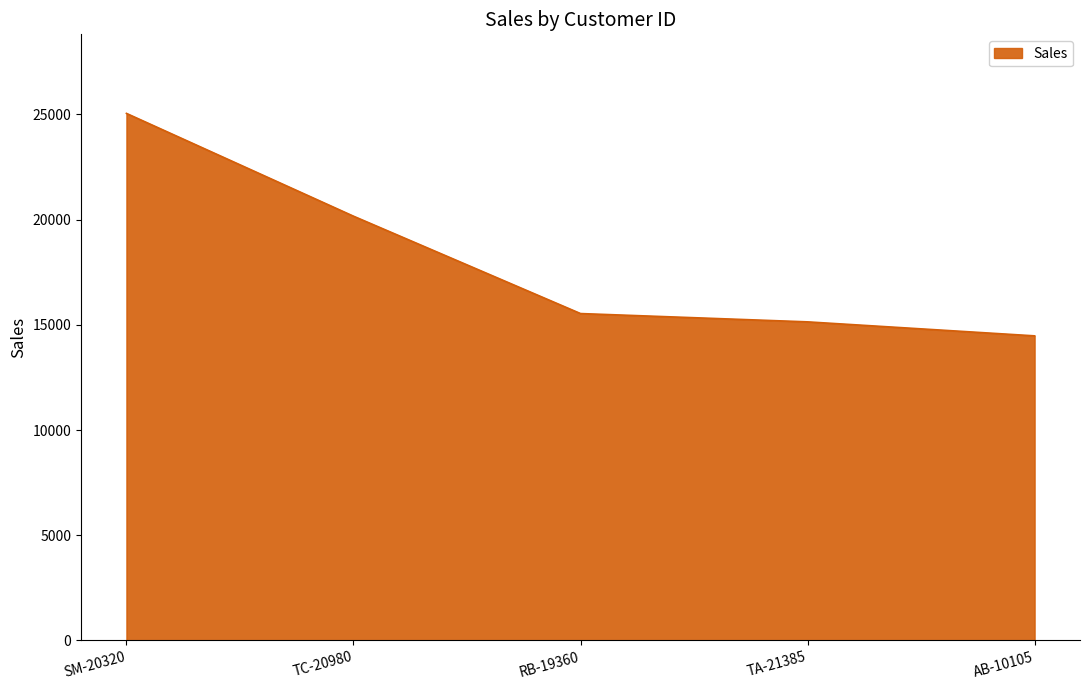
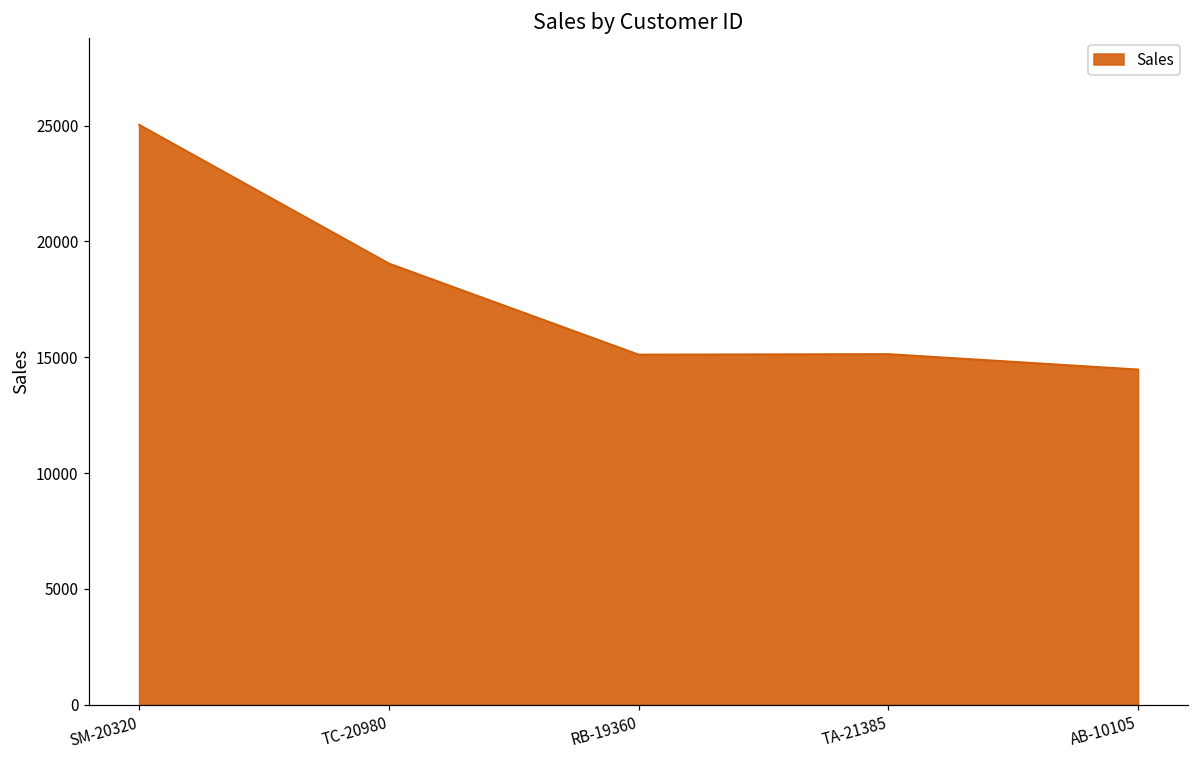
TC-20980: 20200 -> 19100
RB-19360: 15500 -> 15100
